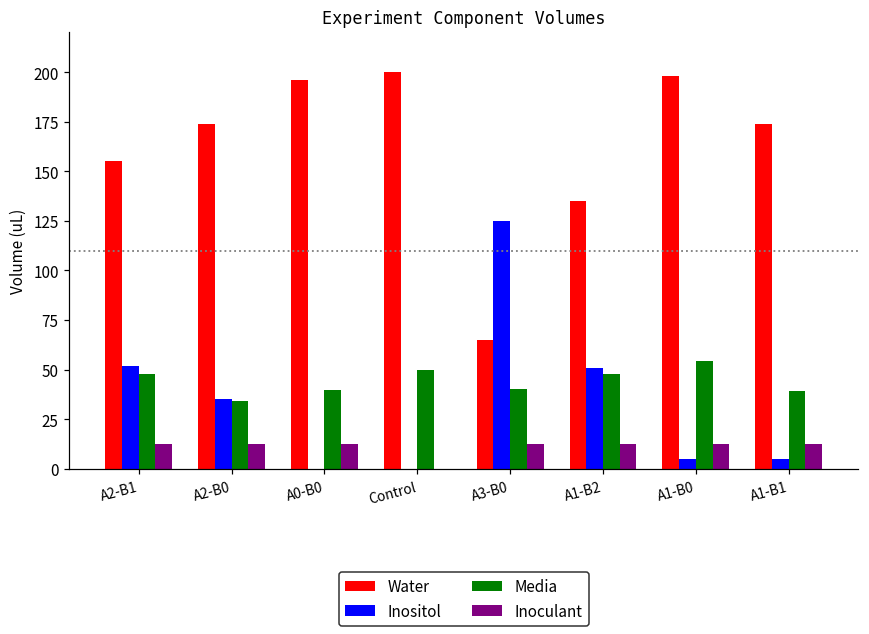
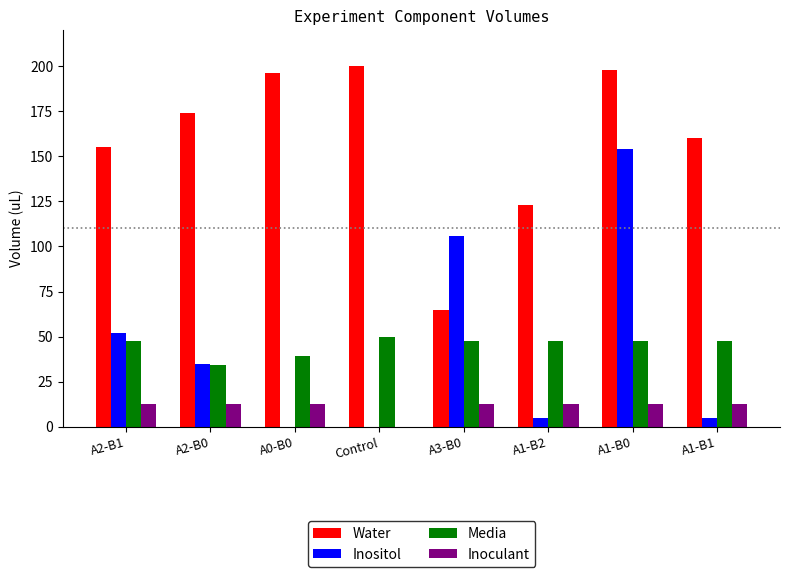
Inositol, A3-B0: 125 -> 106
Media, A3-B0: 40 -> 48
Water, A1-B2: 135 -> 123
Inositol, A1-B2: 51 -> 5
Inositol, A1-B0: 5 -> 154
Media, A1-B0: 54 -> 48
Water, A1-B1: 174 -> 160
Media, A1-B1: 39 -> 48
